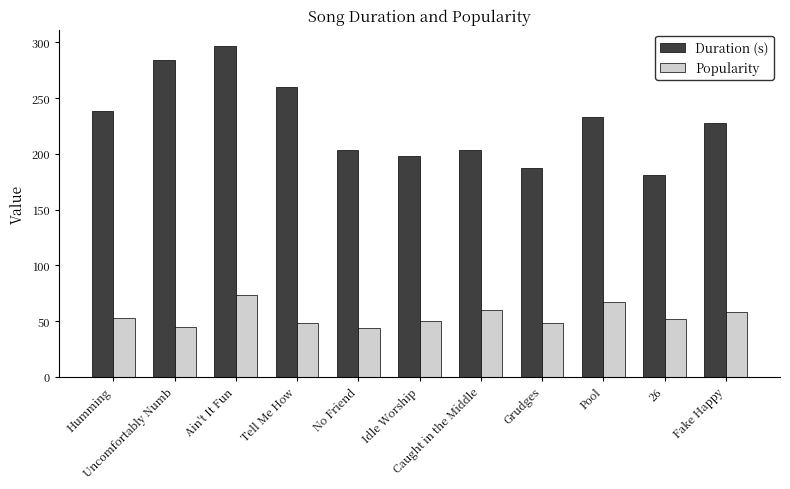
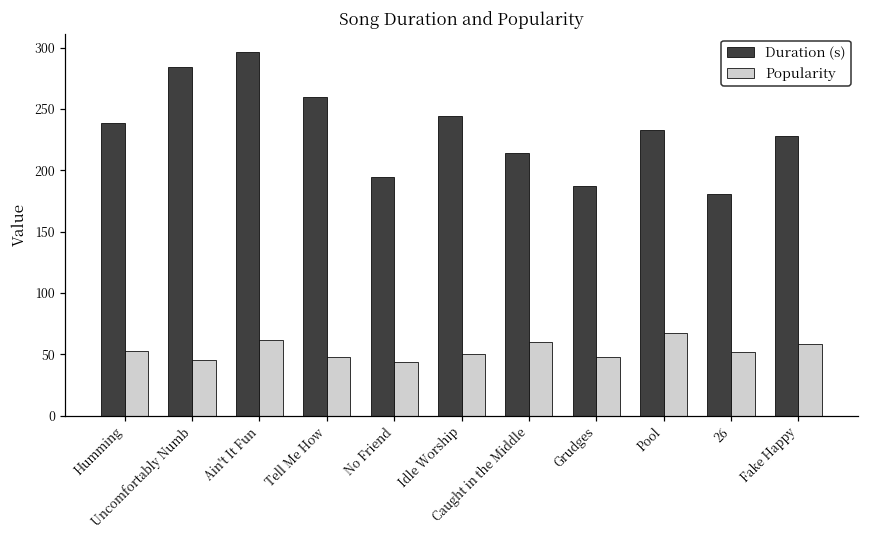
Popularity, Ain't It Fun: 73 -> 62
Duration (s), No Friend: 204 -> 194
Duration (s), Idle Worship: 198 -> 245
Duration (s), Caught in the Middle: 204 -> 214
